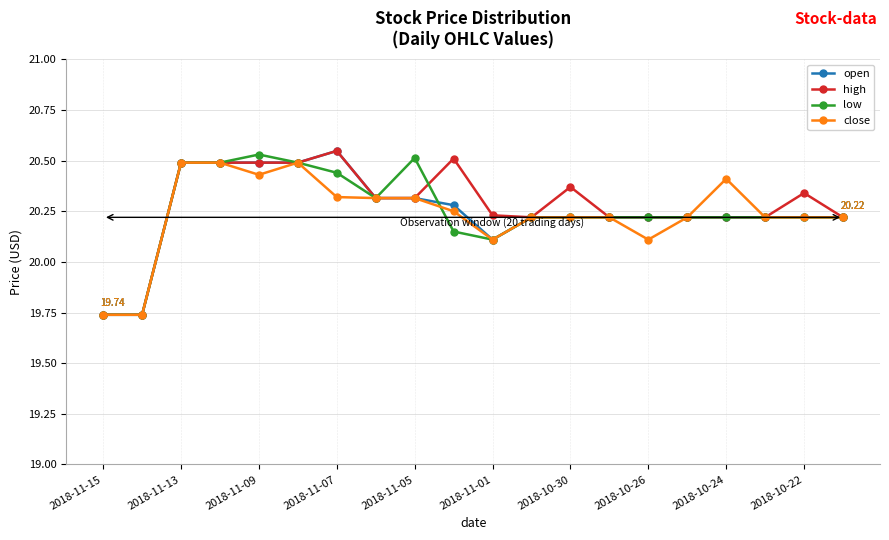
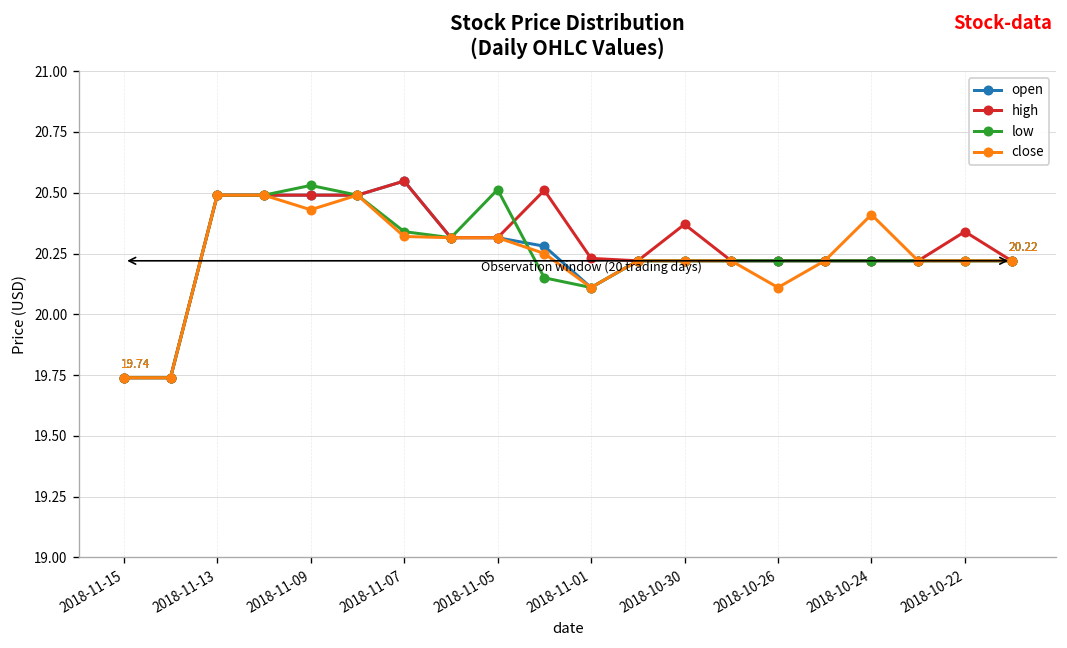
low, 2018-11-07: 20.44 -> 20.34
